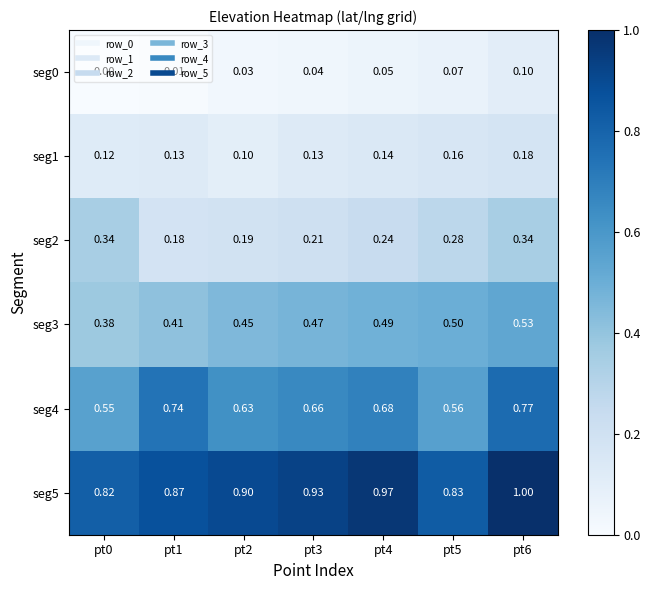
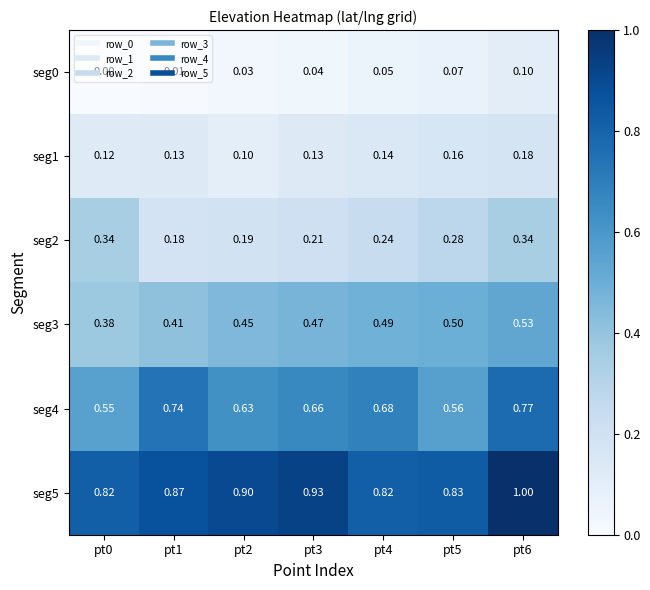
seg5, pt4: 0.97 -> 0.82
